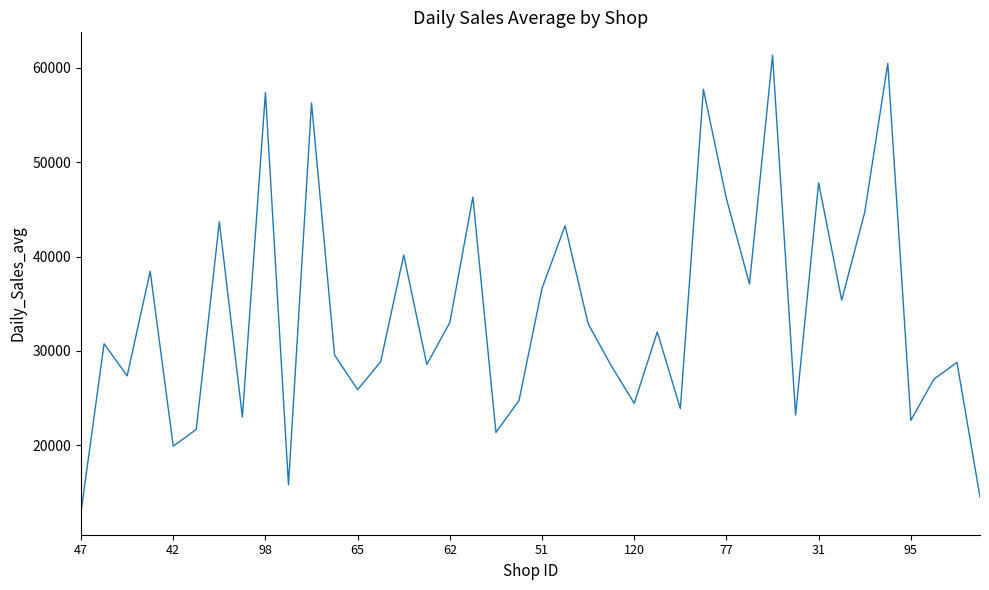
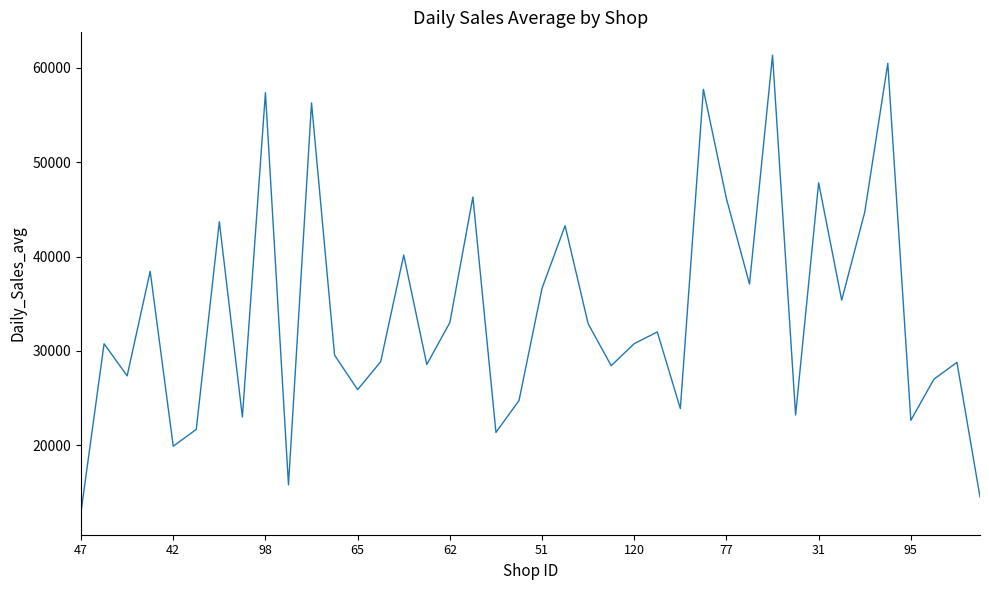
120: 24000 -> 31000
